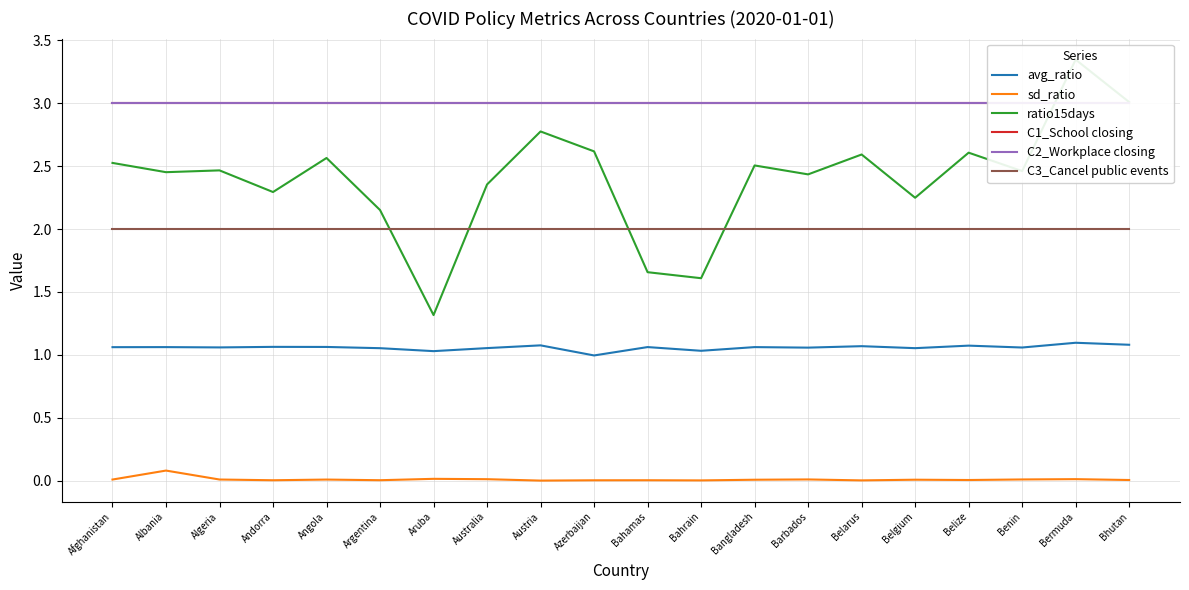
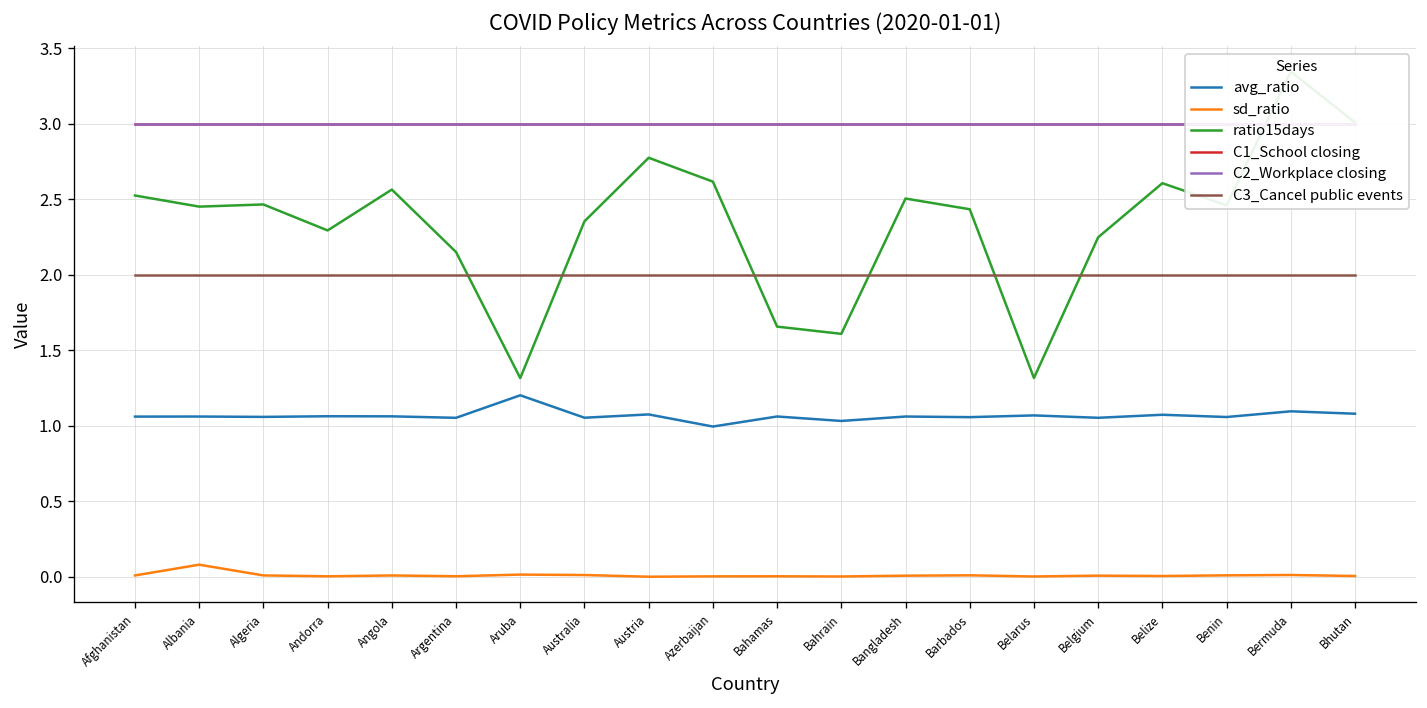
avg_ratio, Aruba: 1.03 -> 1.20
ratio15days, Belarus: 2.59 -> 1.32
